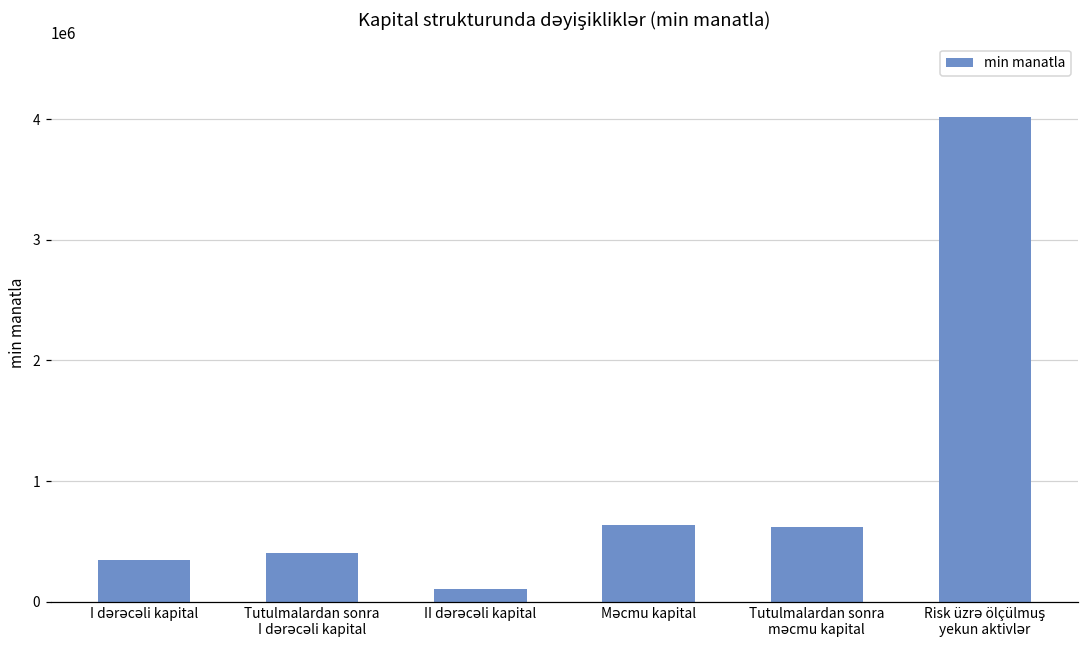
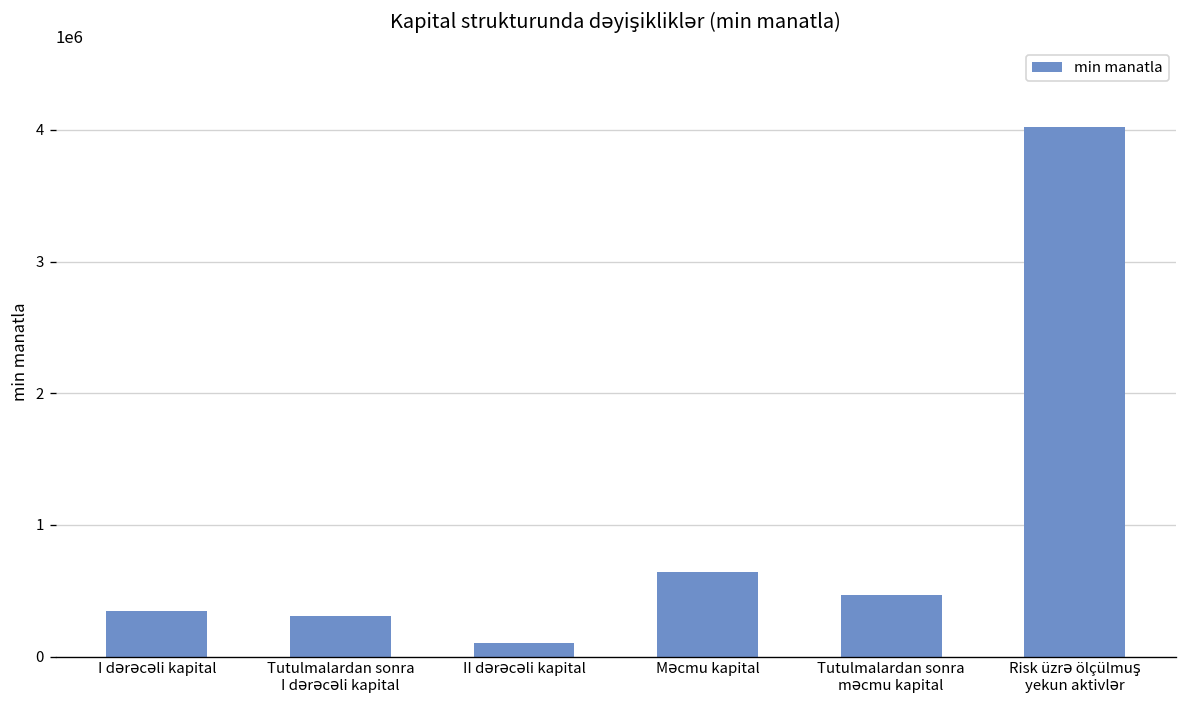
Tutulmalardan sonra I dərəcəli kapital: 410000 -> 310000
Tutulmalardan sonra məcmu kapital: 620000 -> 470000
